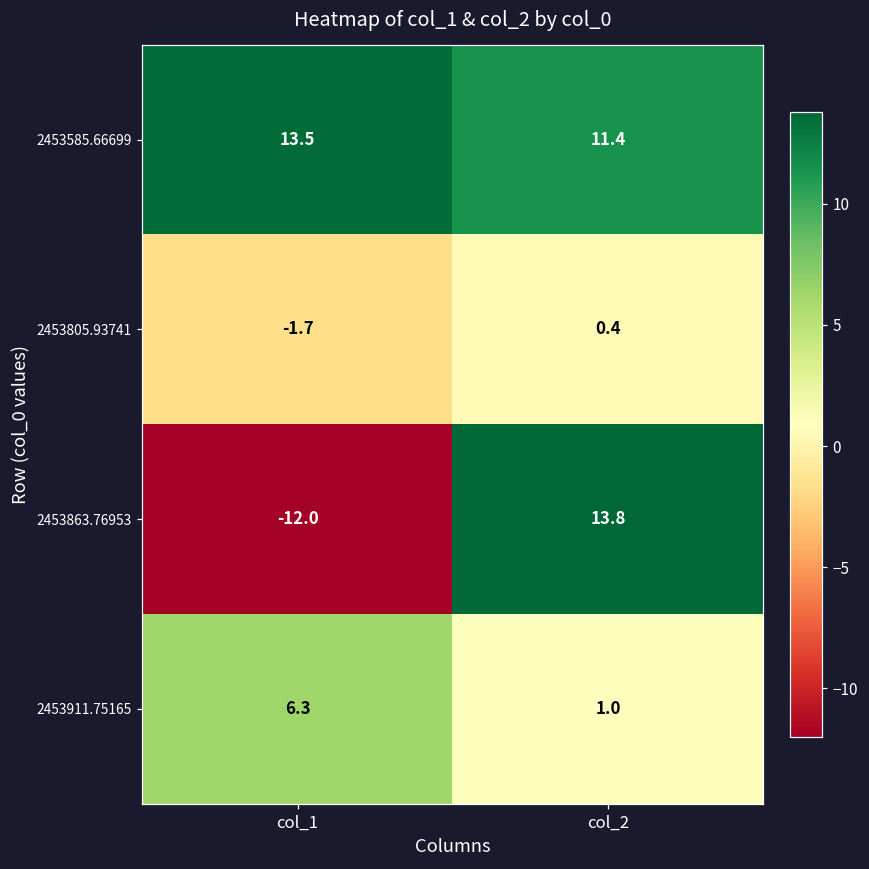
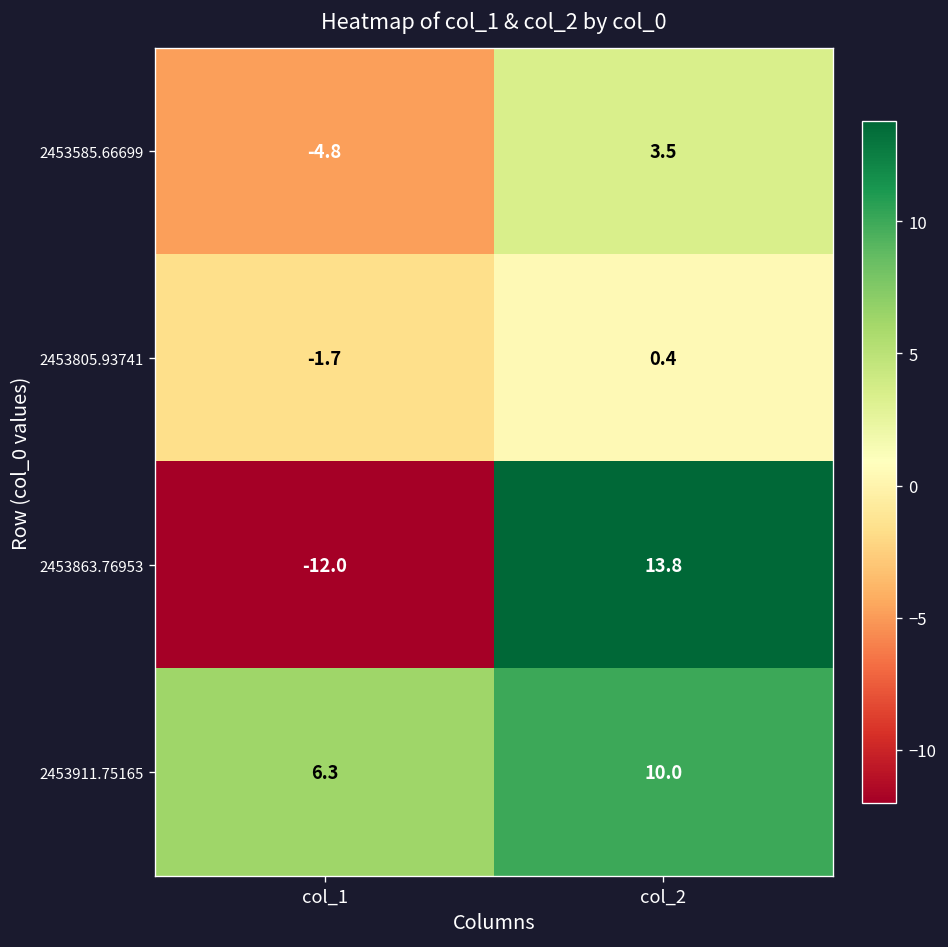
2453585.66699, col_1: 13.5 -> -4.8
2453585.66699, col_2: 11.4 -> 3.5
2453911.75165, col_2: 1.0 -> 10.0
